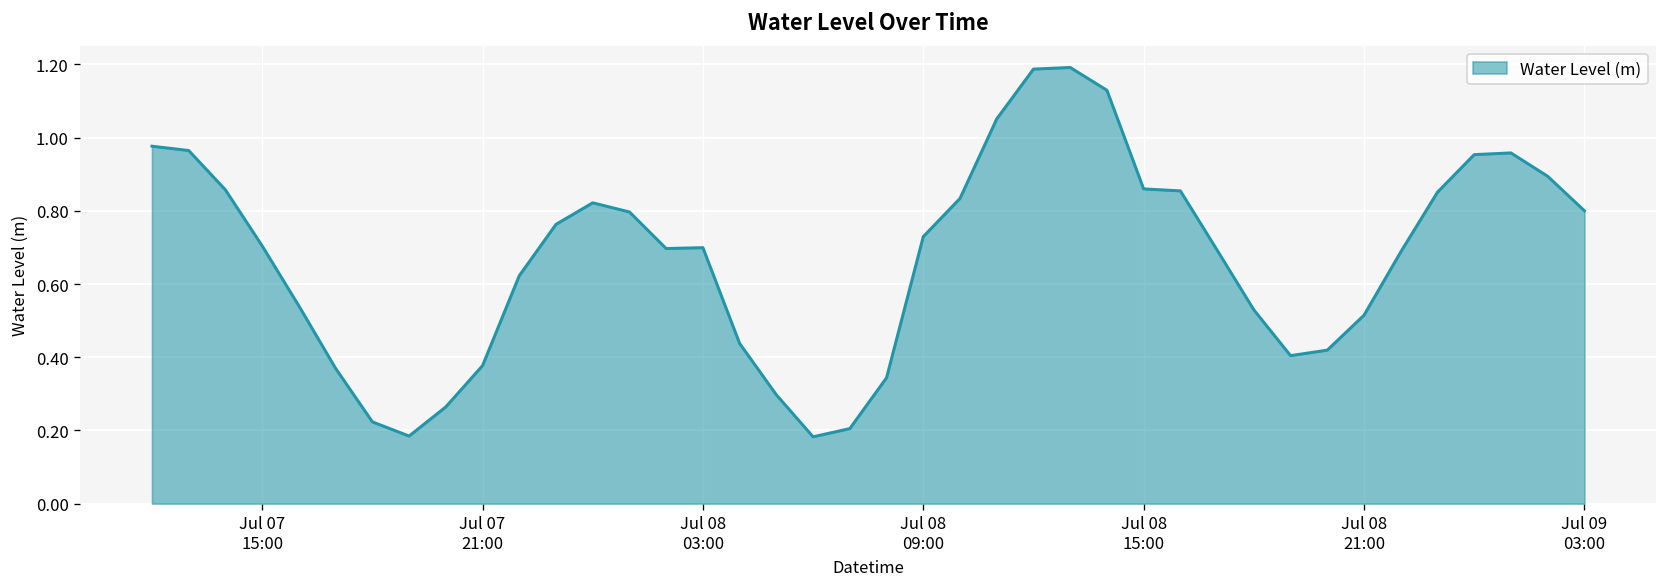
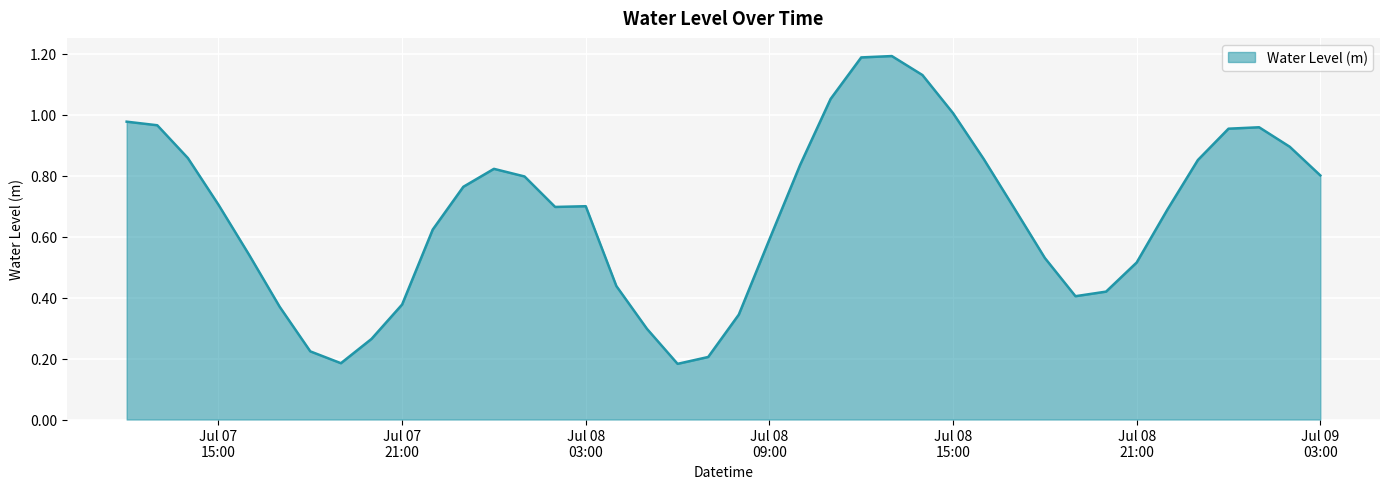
Jul 08 09:00: 0.73 -> 0.59
Jul 08 15:00: 0.86 -> 1.00
